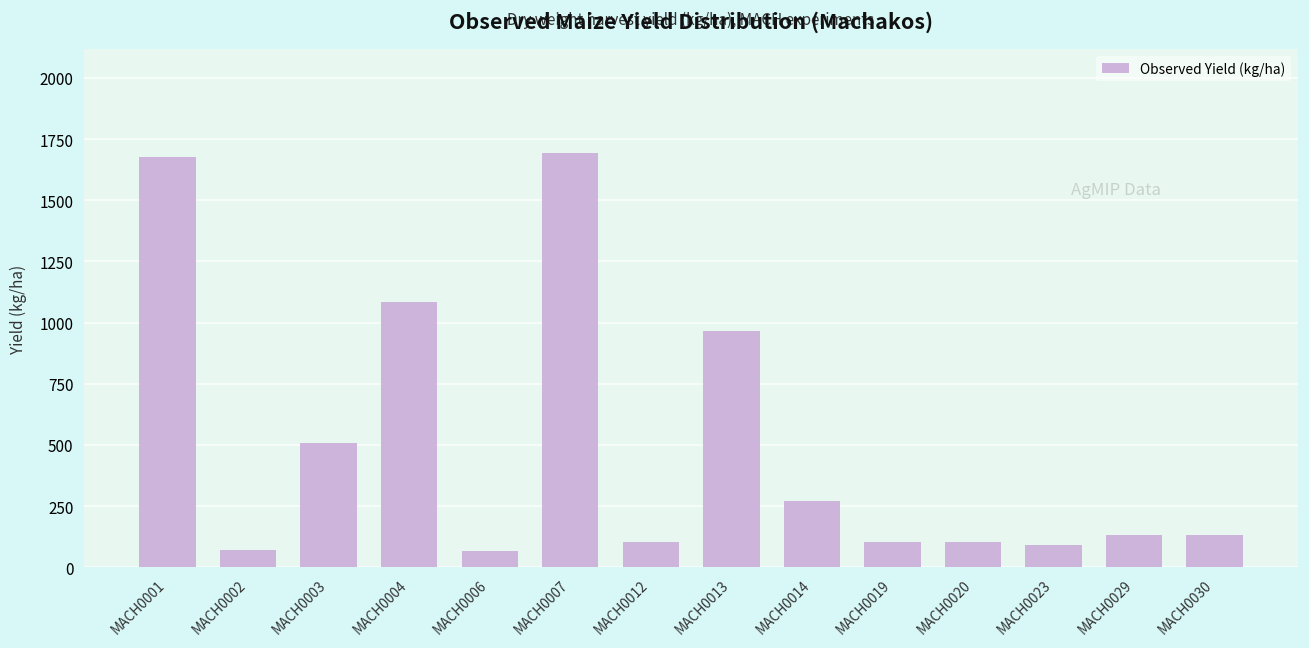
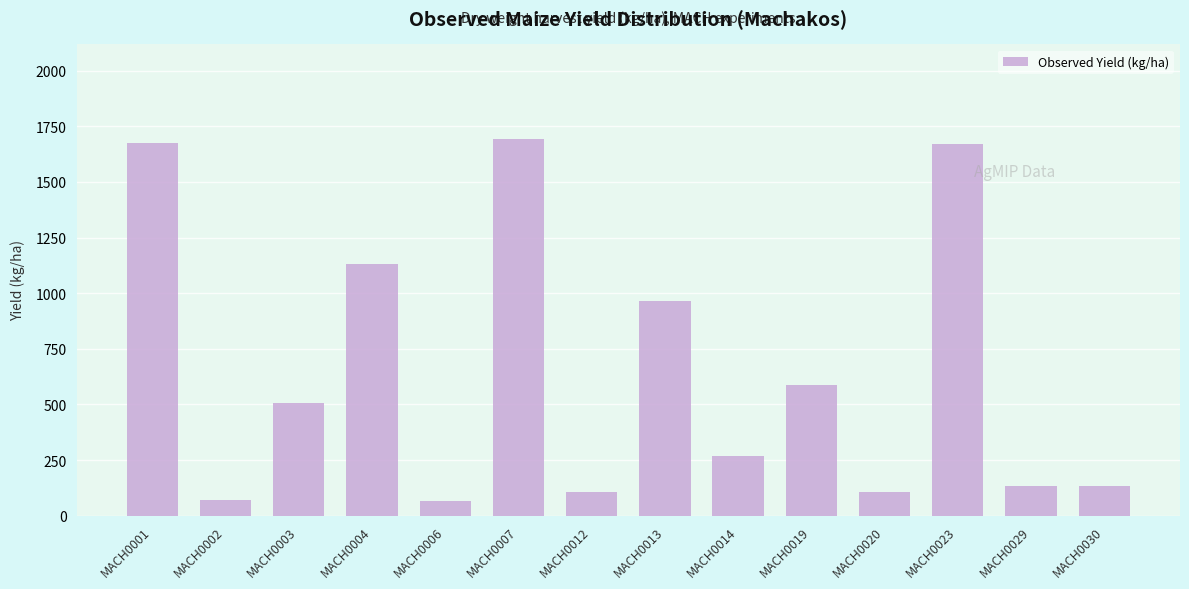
MACH0004: 1080 -> 1130
MACH0019: 100 -> 590
MACH0023: 90 -> 1670
